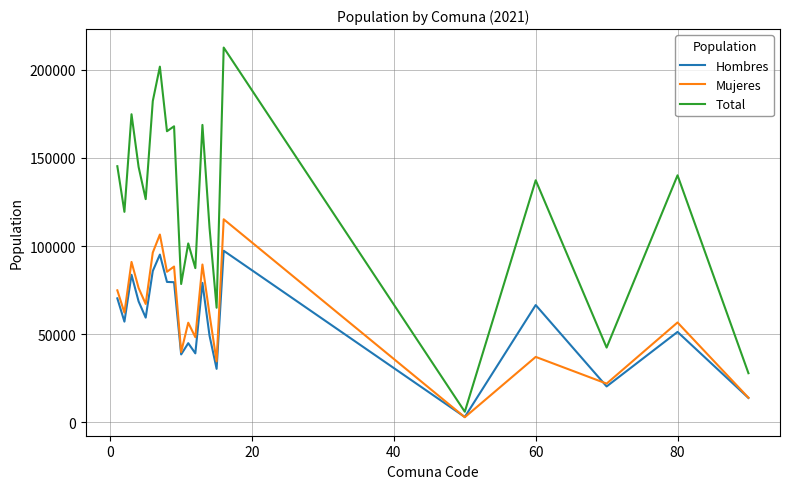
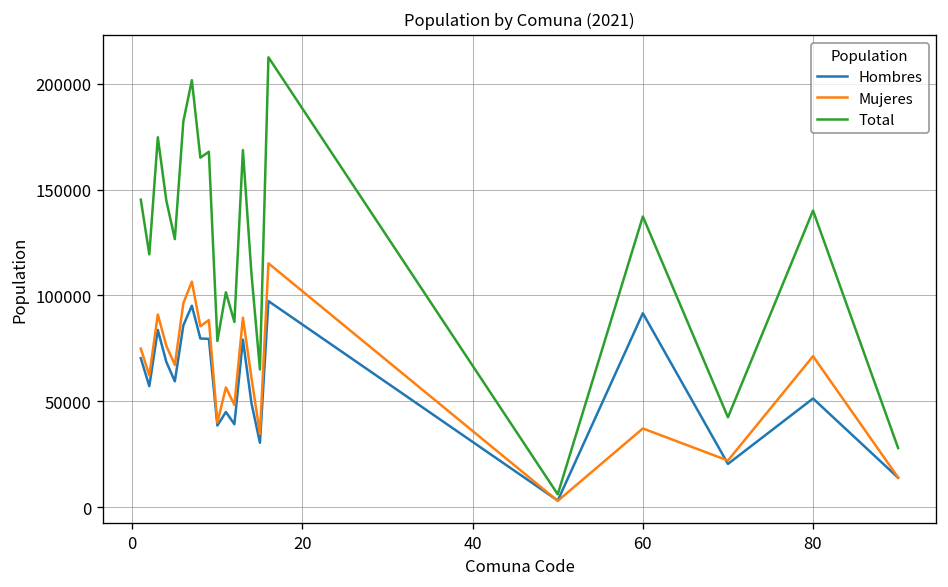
Hombres, 60: 67000 -> 92000
Mujeres, 80: 57000 -> 71000
